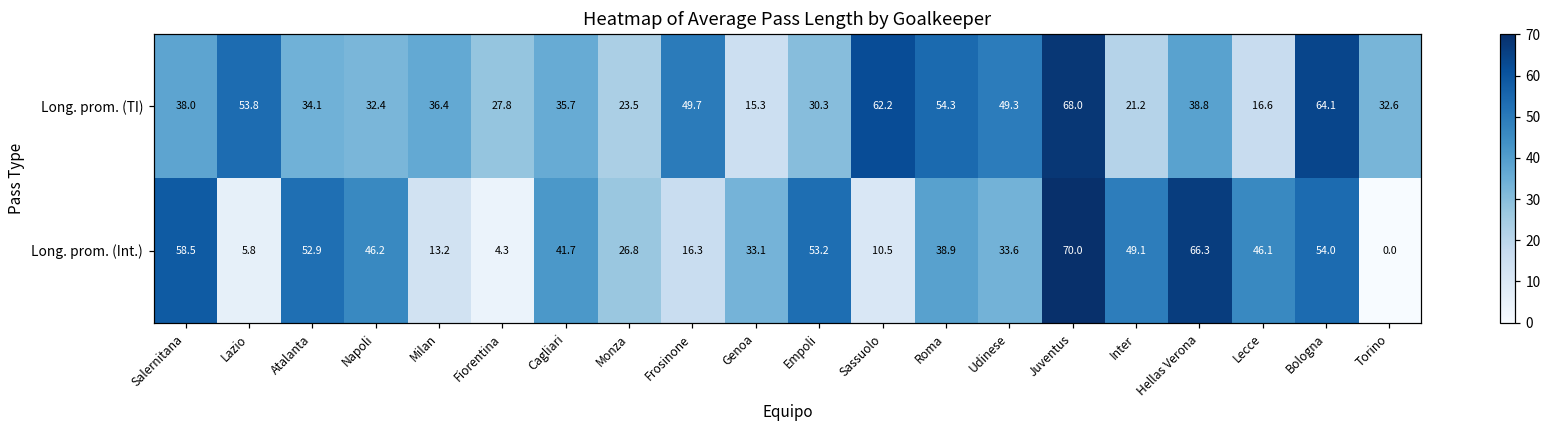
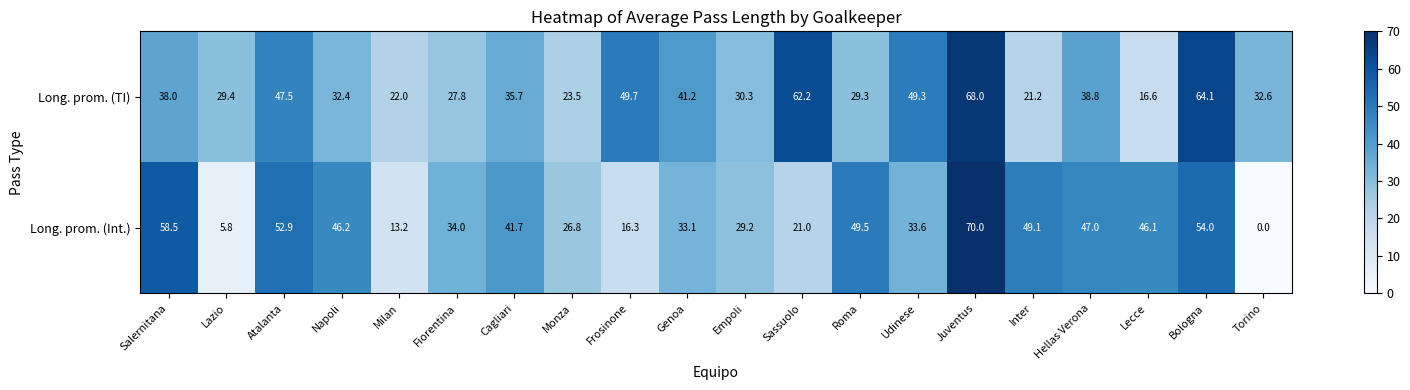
Long. prom. (TI), Lazio: 53.8 -> 29.4
Long. prom. (TI), Atalanta: 34.1 -> 47.5
Long. prom. (TI), Milan: 36.4 -> 22.0
Long. prom. (TI), Genoa: 15.3 -> 41.2
Long. prom. (TI), Roma: 54.3 -> 29.3
Long. prom. (Int.), Fiorentina: 4.3 -> 34.0
Long. prom. (Int.), Empoli: 53.2 -> 29.2
Long. prom. (Int.), Sassuolo: 10.5 -> 21.0
Long. prom. (Int.), Roma: 38.9 -> 49.5
Long. prom. (Int.), Hellas Verona: 66.3 -> 47.0
